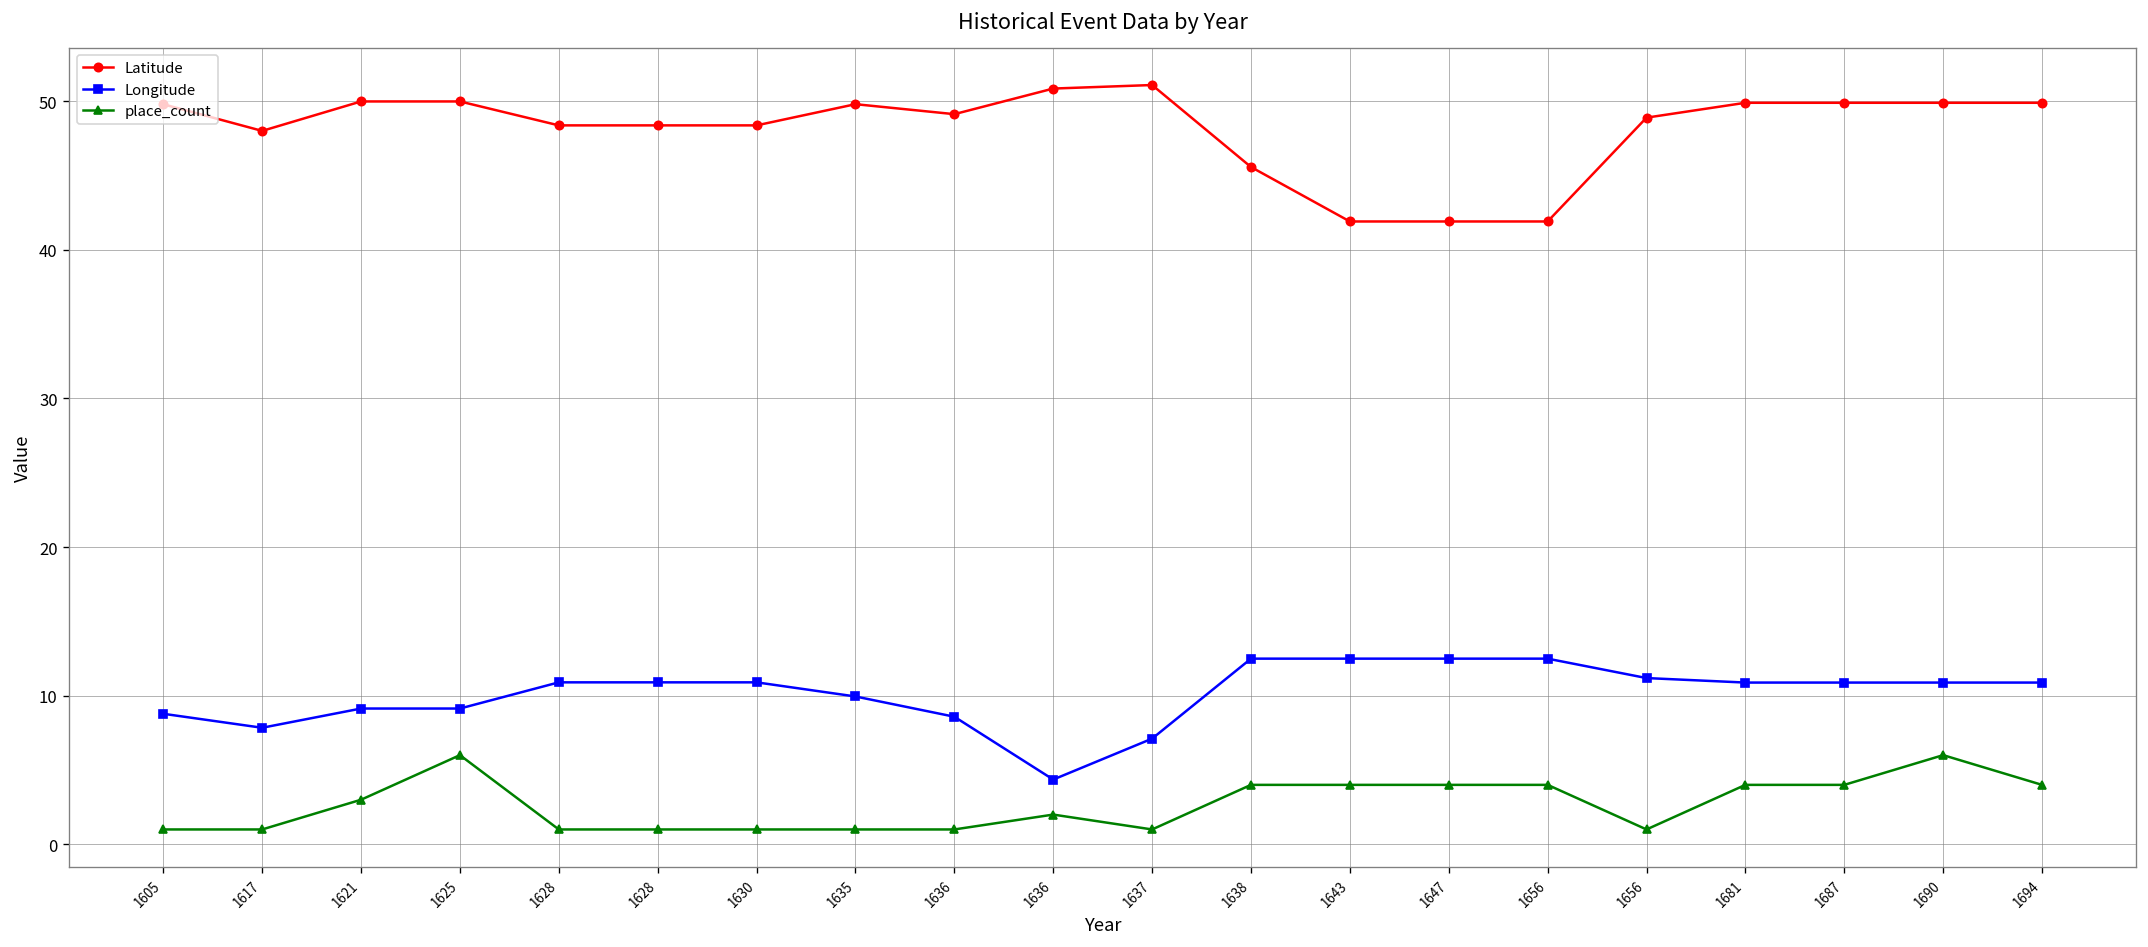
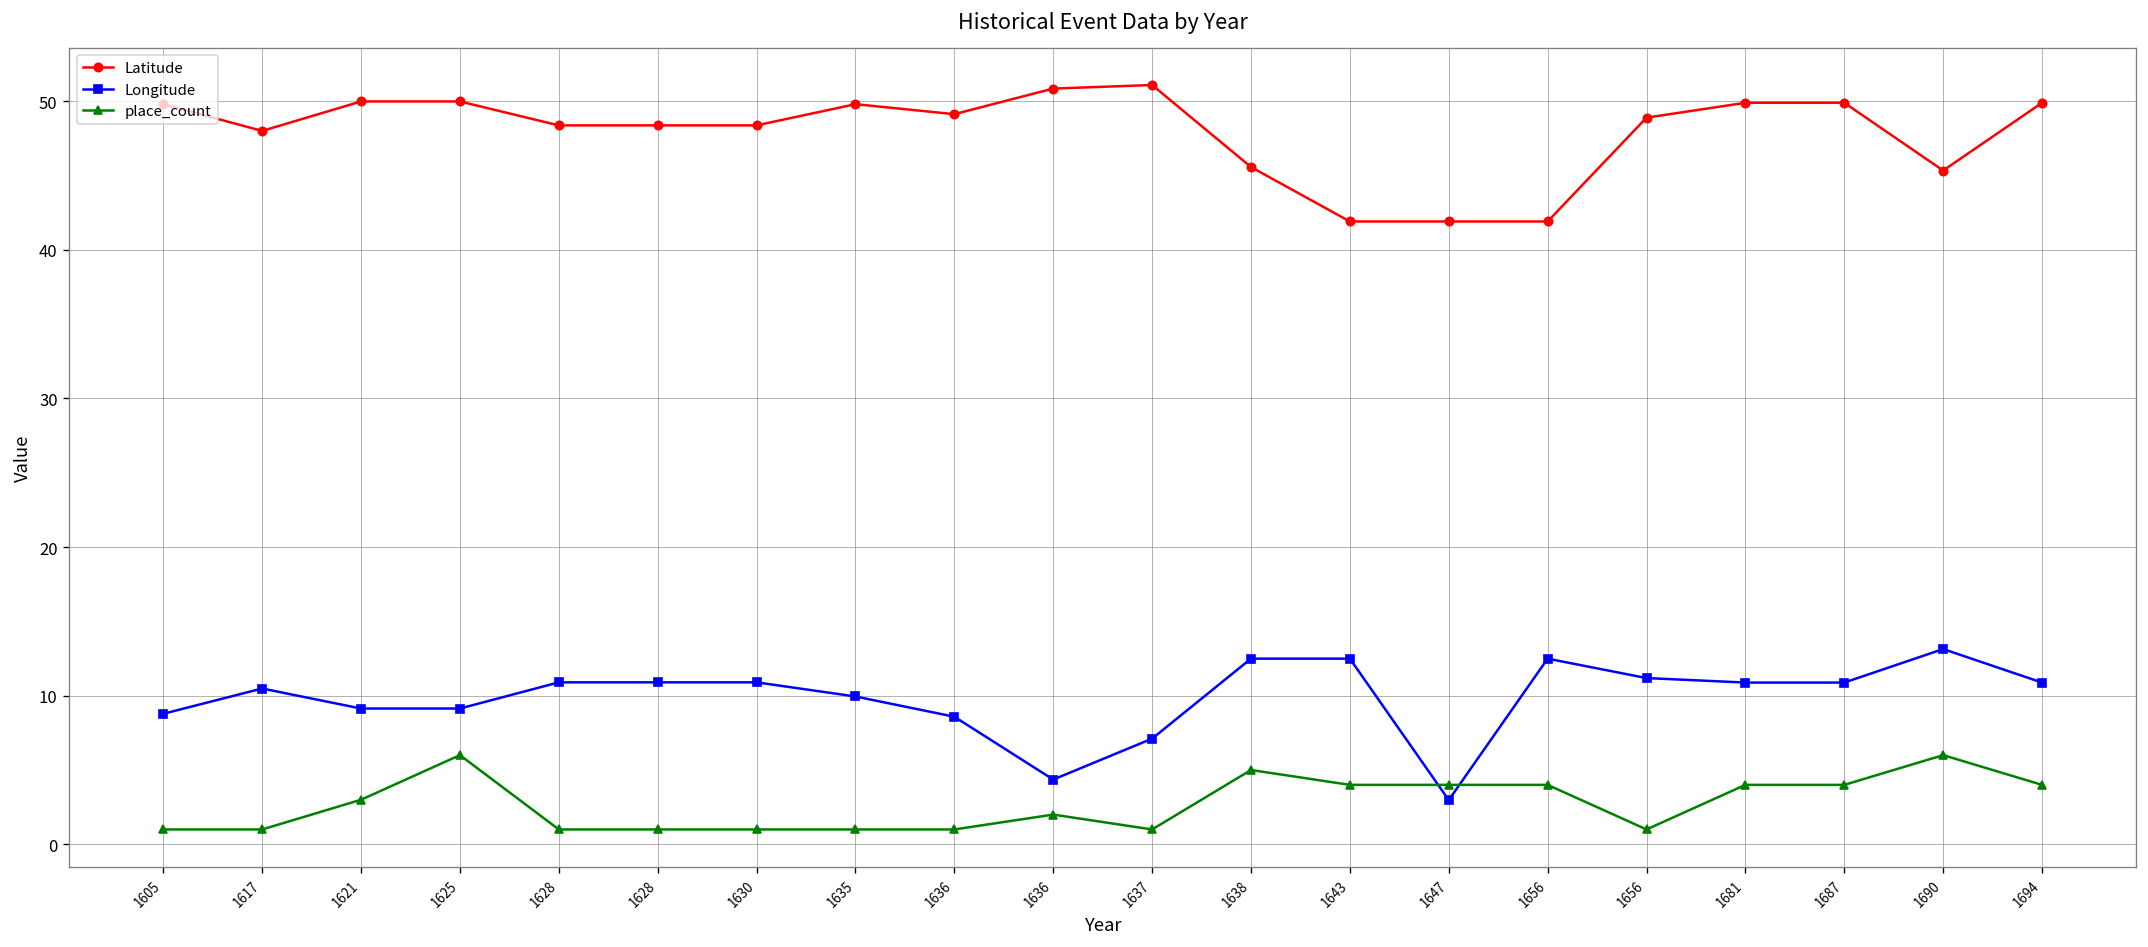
Longitude, 1617: 7.8 -> 10.5
place_count, 1638: 4 -> 5
Longitude, 1647: 12.5 -> 3.0
Latitude, 1690: 49.9 -> 45.3
Longitude, 1690: 10.9 -> 13.1
